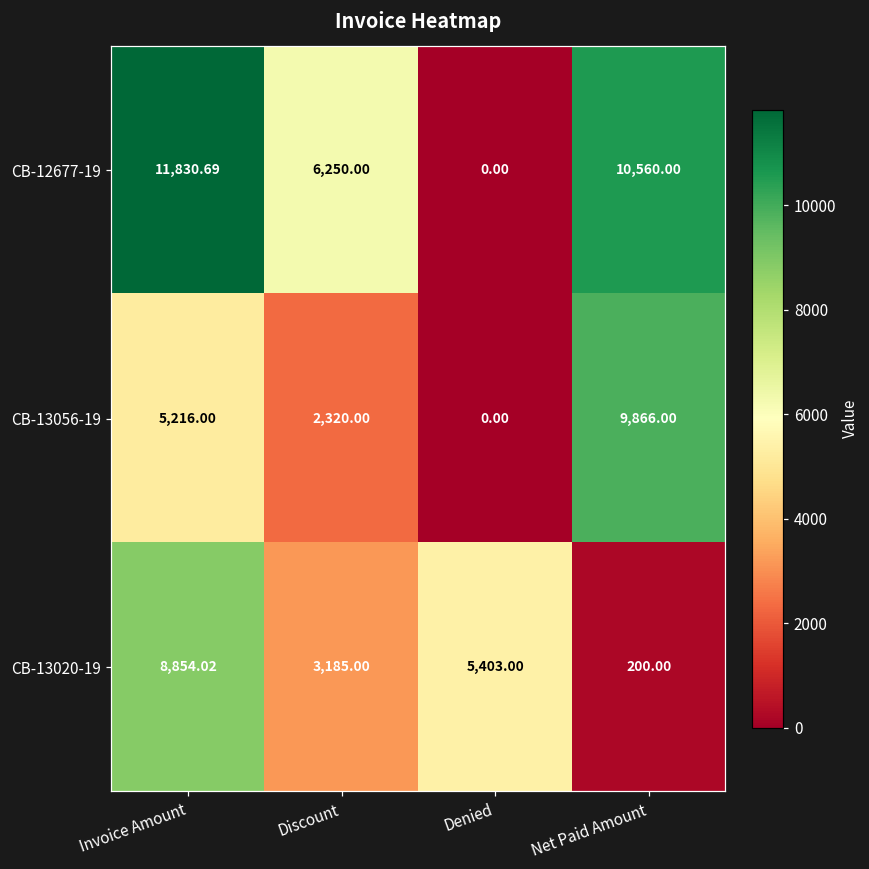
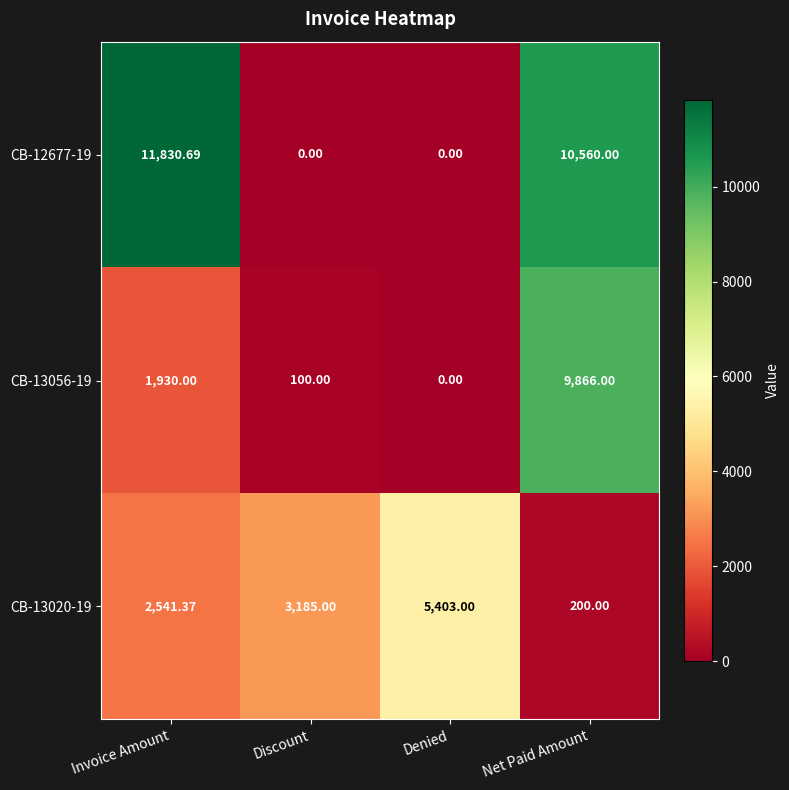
CB-12677-19, Discount: 6,250.00 -> 0.00
CB-13056-19, Invoice Amount: 5,216.00 -> 1,930.00
CB-13056-19, Discount: 2,320.00 -> 100.00
CB-13020-19, Invoice Amount: 8,854.02 -> 2,541.37
